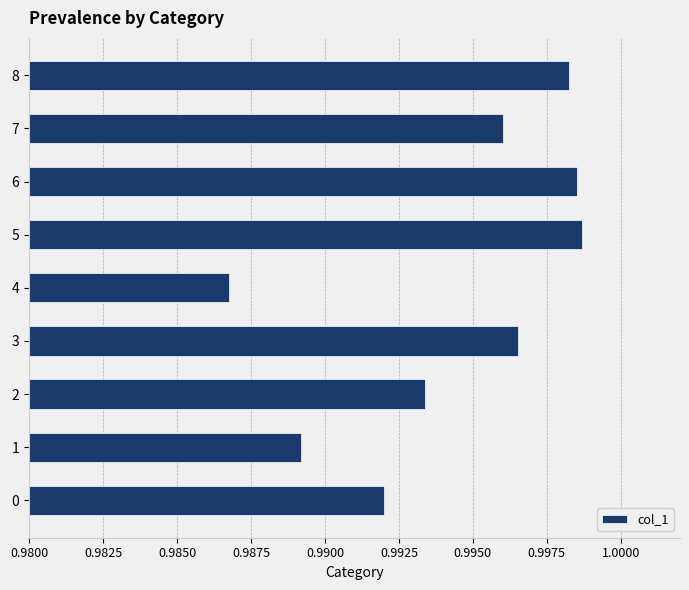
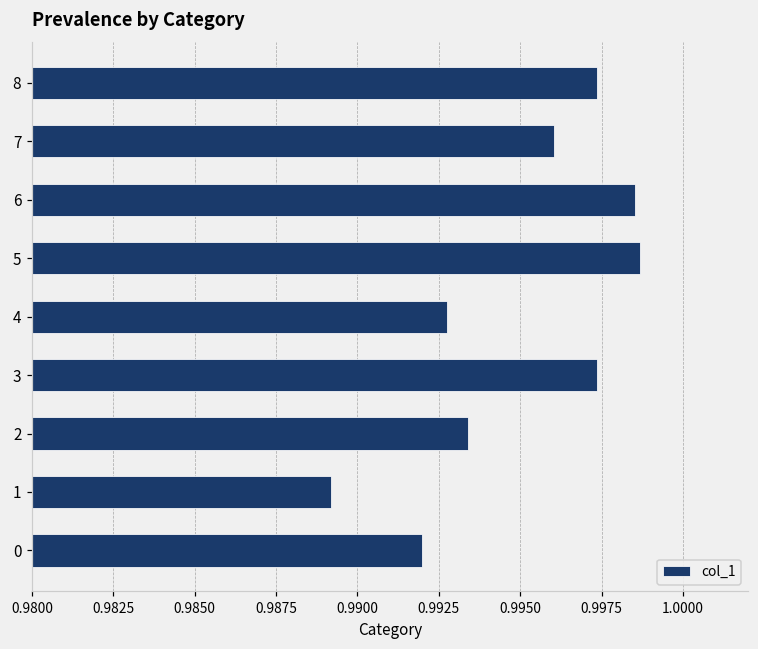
8: 0.9982 -> 0.9974
4: 0.9868 -> 0.9928
3: 0.9965 -> 0.9974
